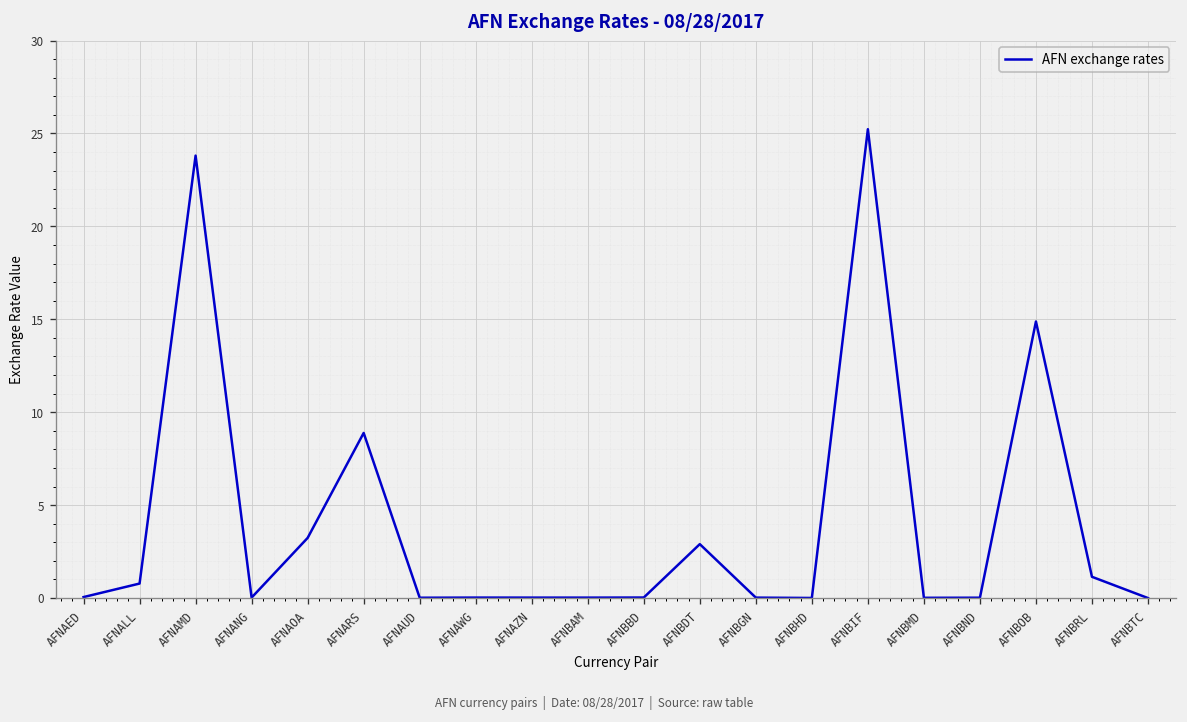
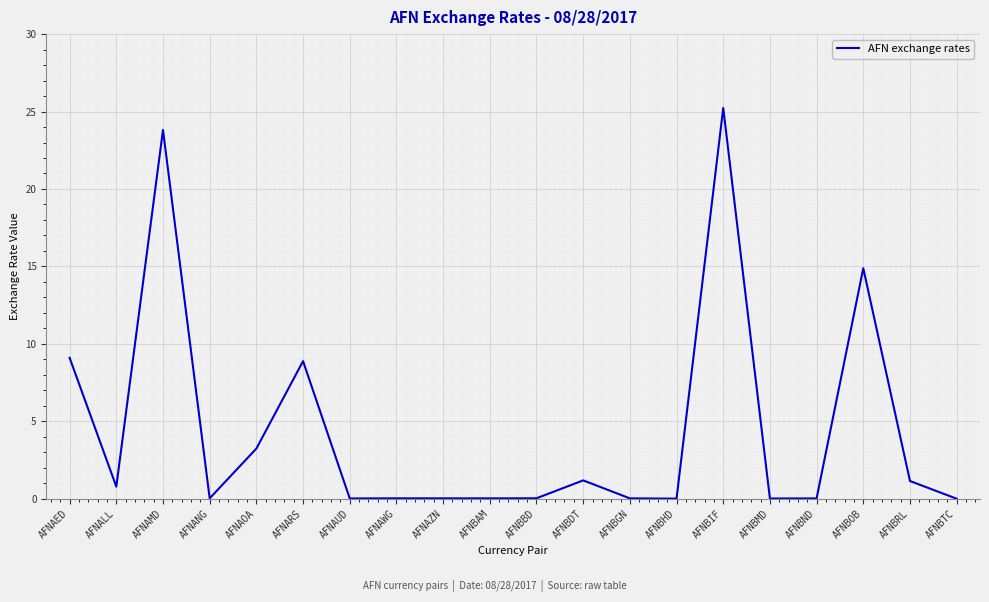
AFNAED: 0.1 -> 9.1
AFNBDT: 2.9 -> 1.2
